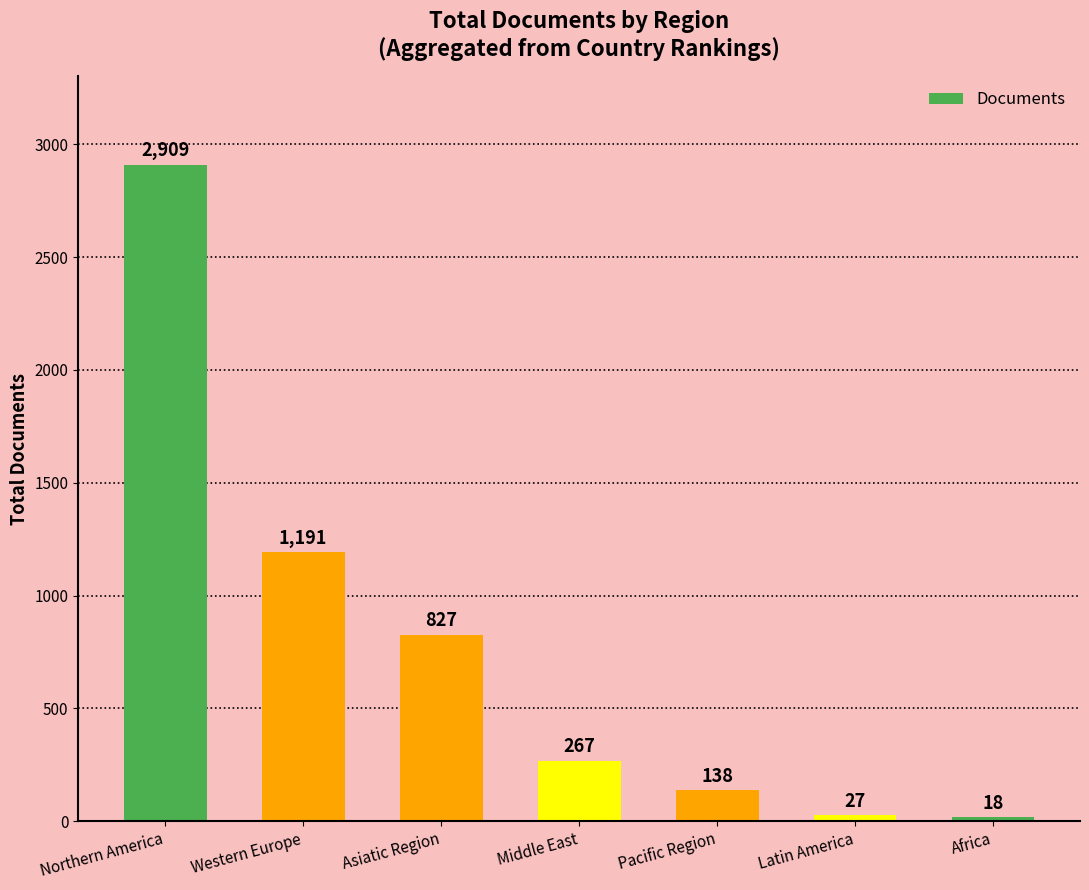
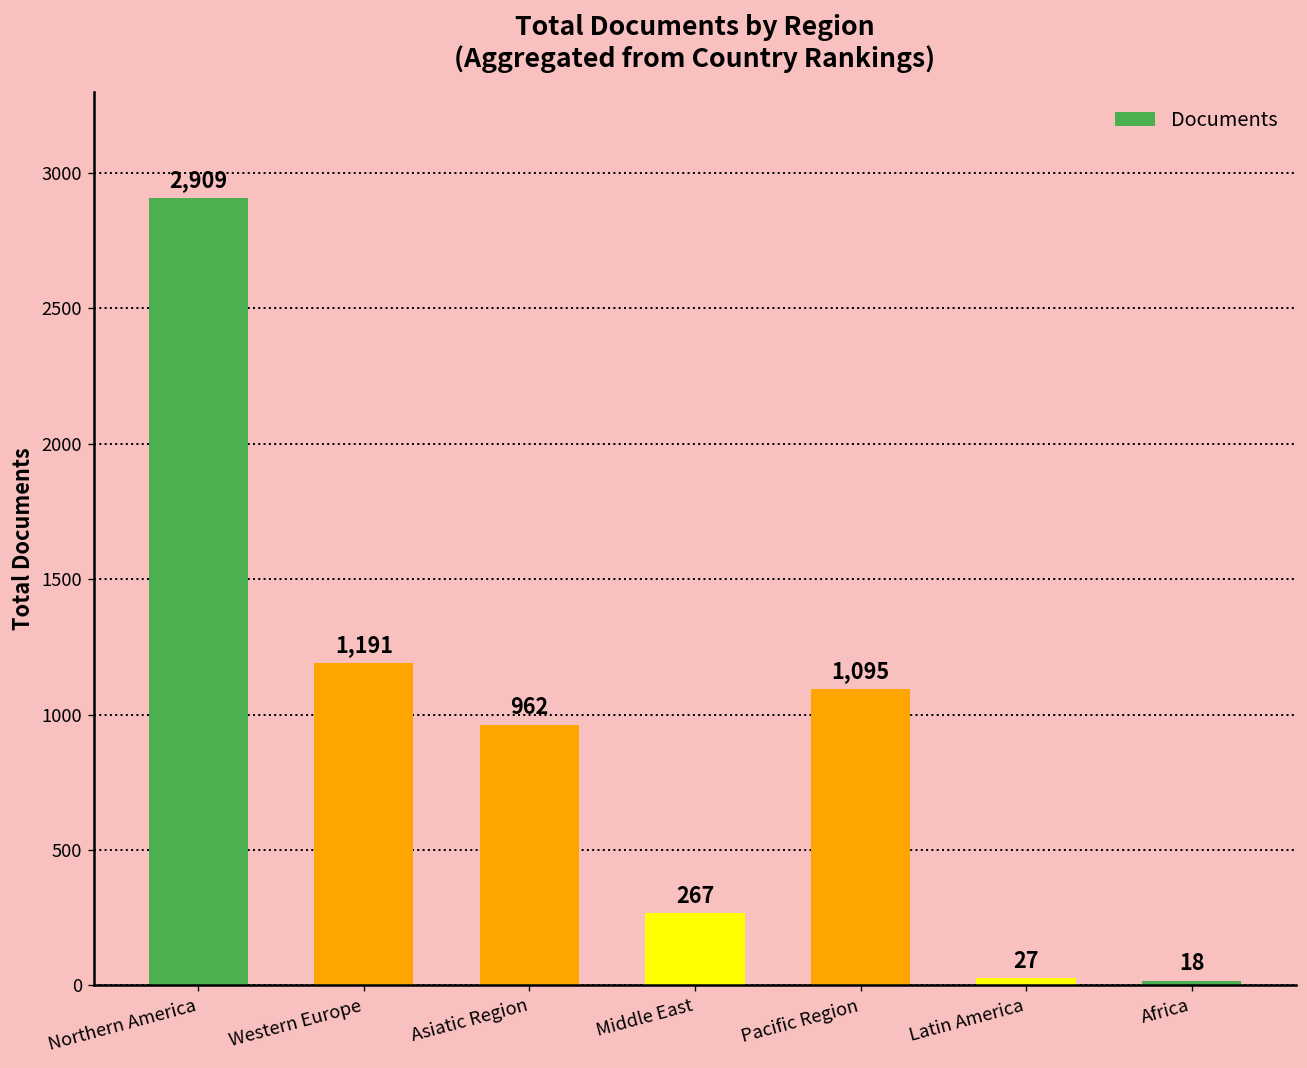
Asiatic Region: 827 -> 962
Pacific Region: 138 -> 1,095
